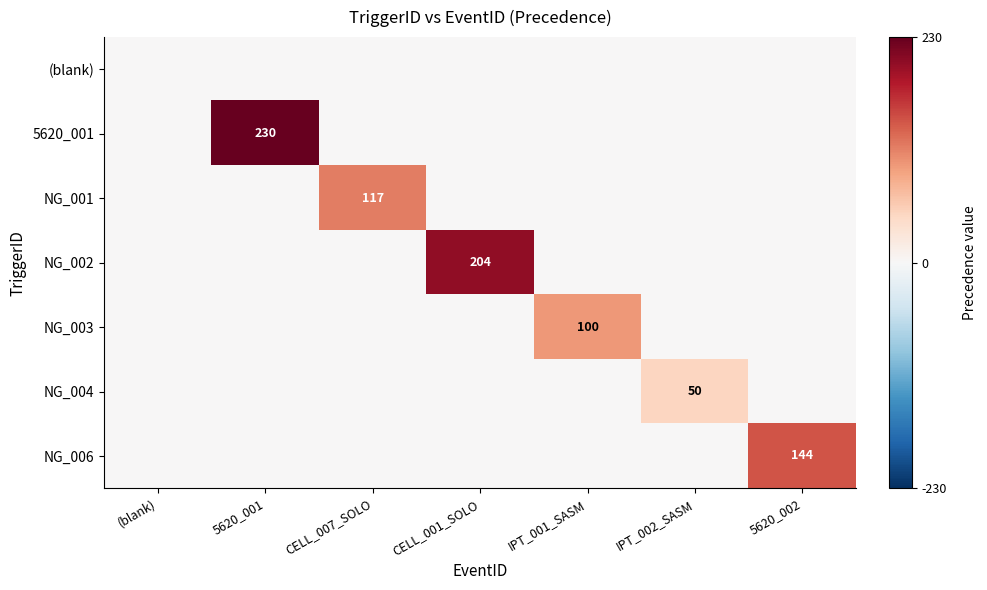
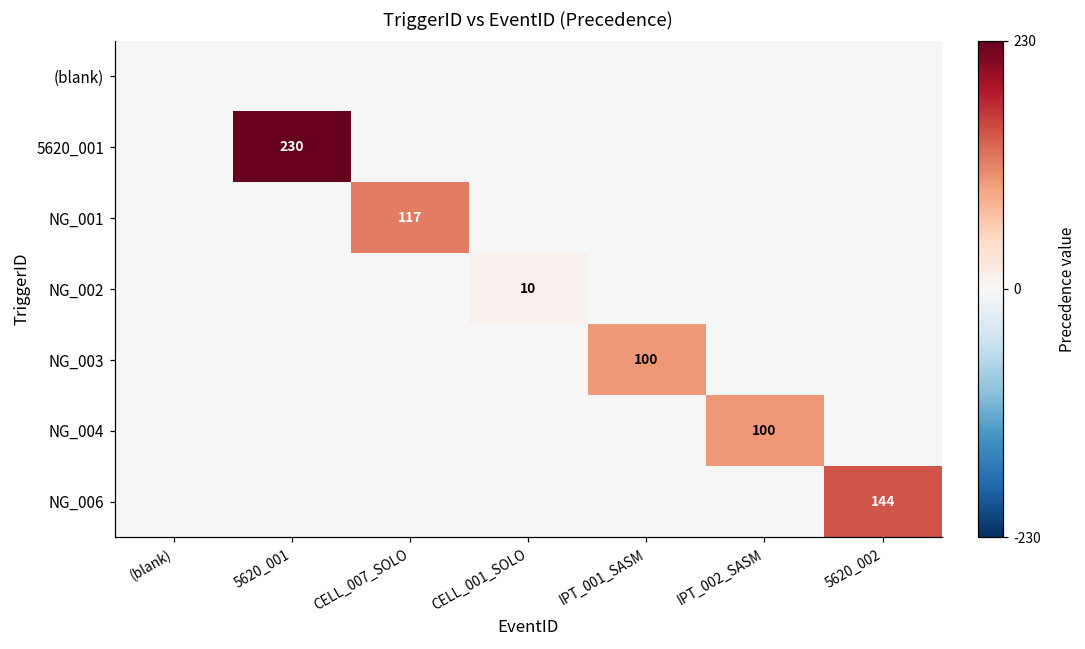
NG_002, CELL_001_SOLO: 204 -> 10
NG_004, IPT_002_SASM: 50 -> 100
